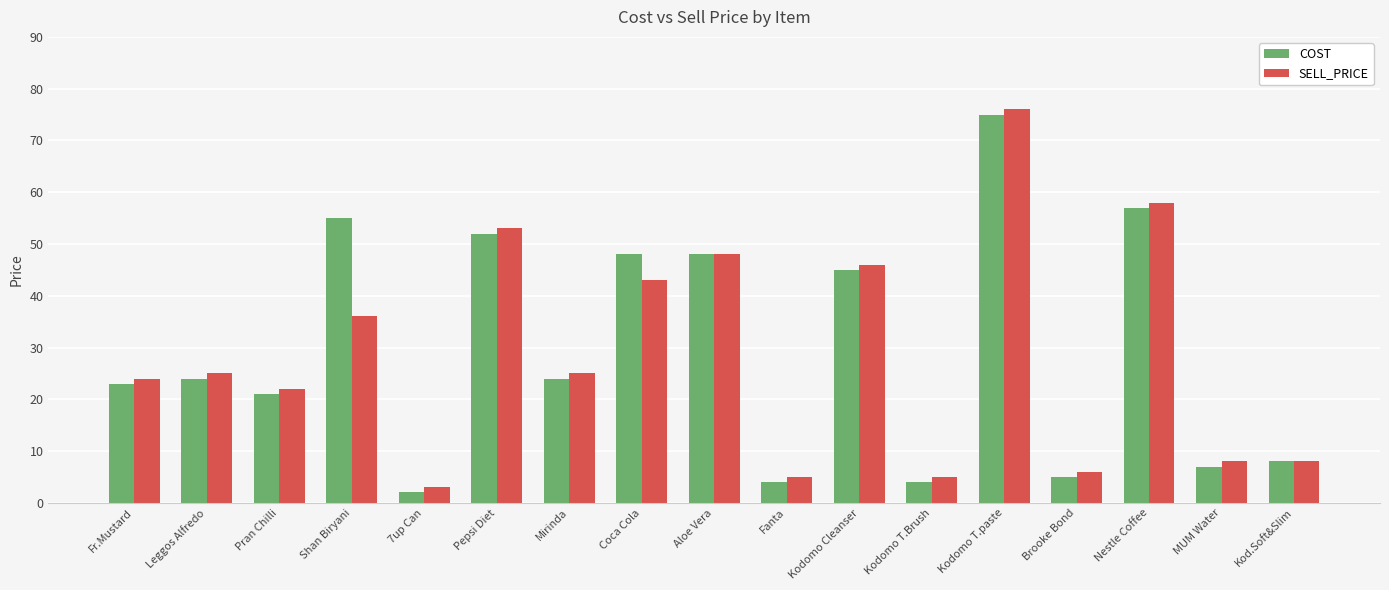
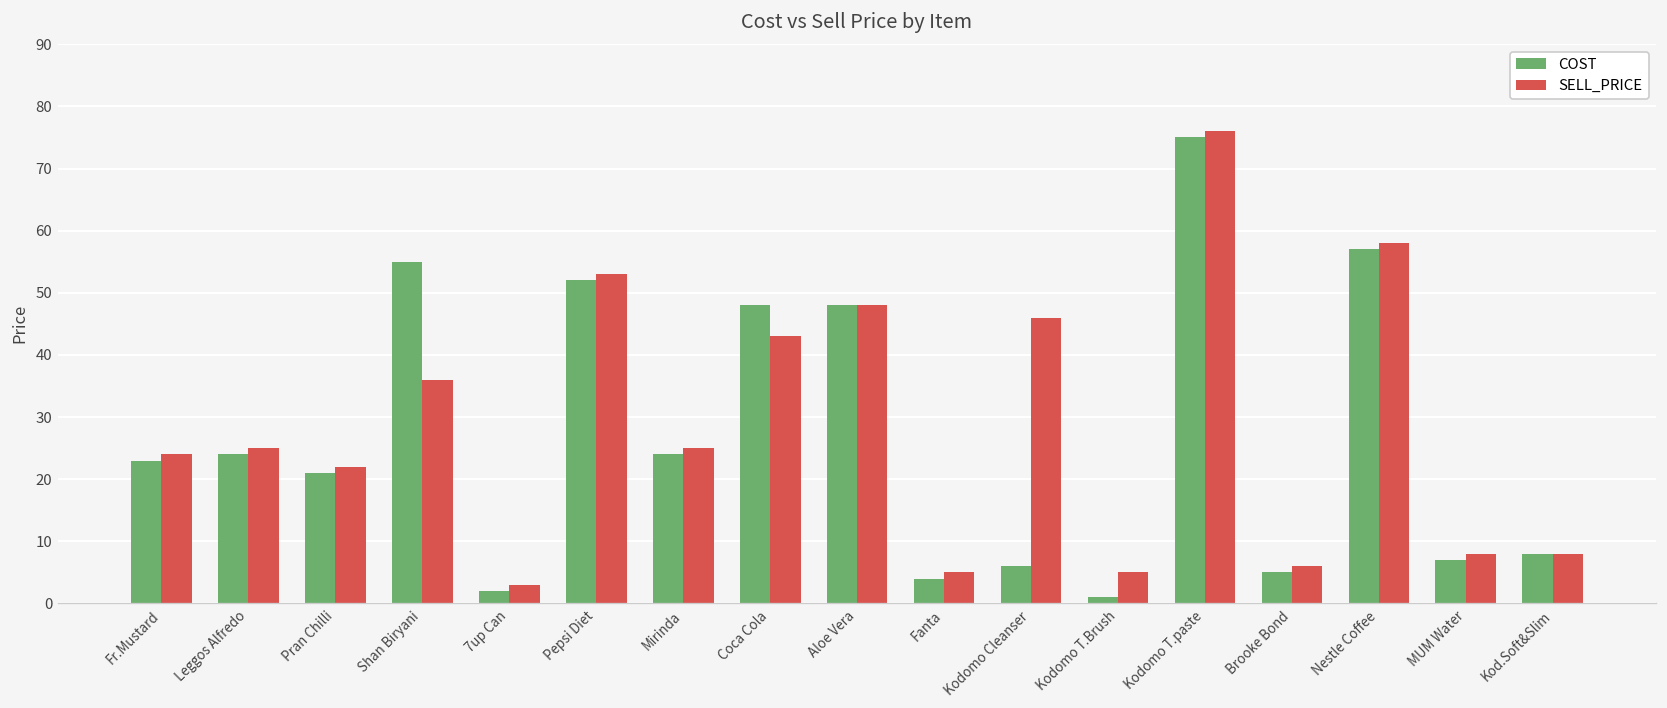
COST, Kodomo Cleanser: 45 -> 6
COST, Kodomo T.Brush: 4 -> 1
